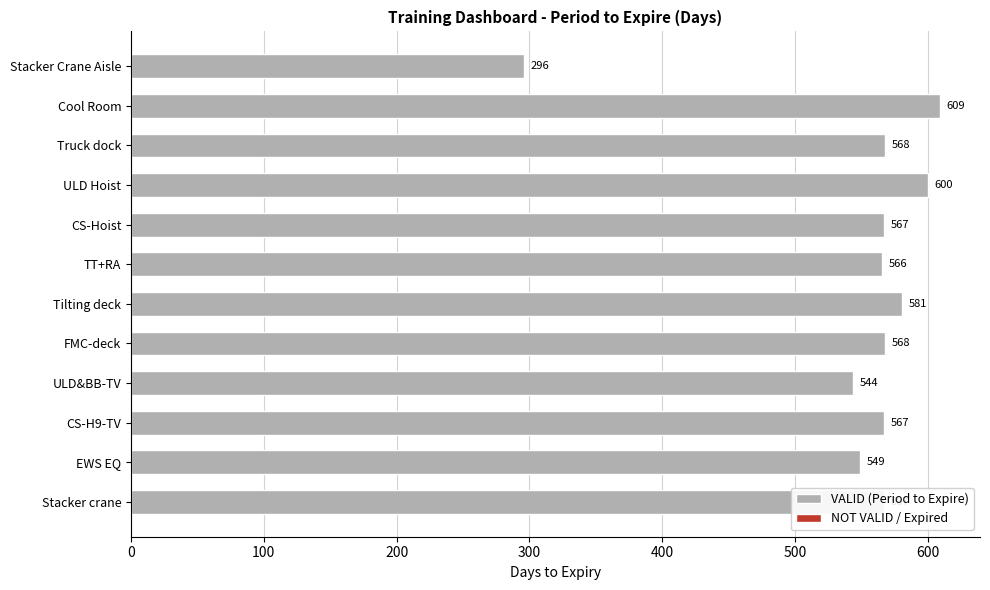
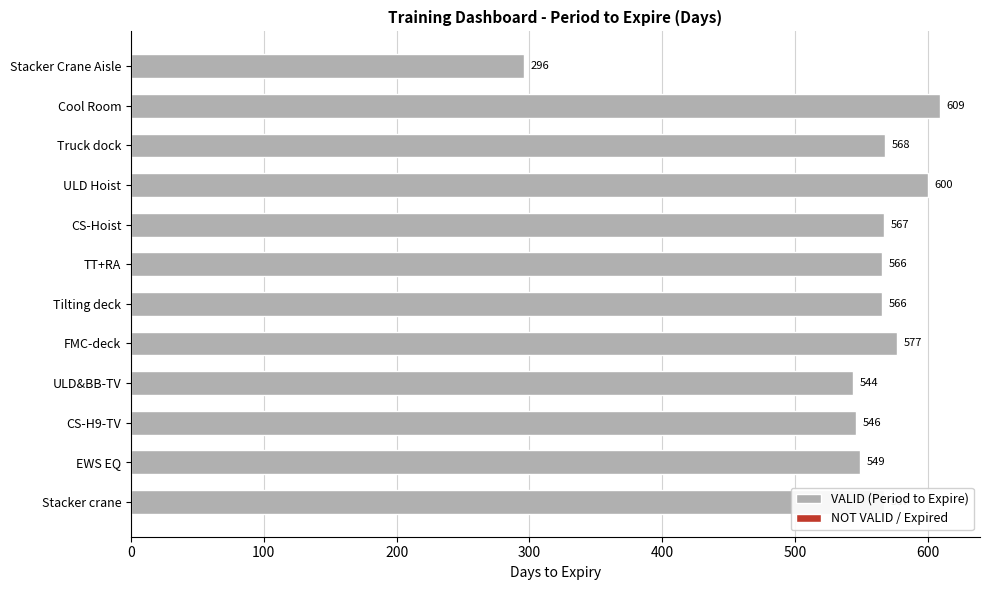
Tilting deck: 581 -> 566
FMC-deck: 568 -> 577
CS-H9-TV: 567 -> 546
